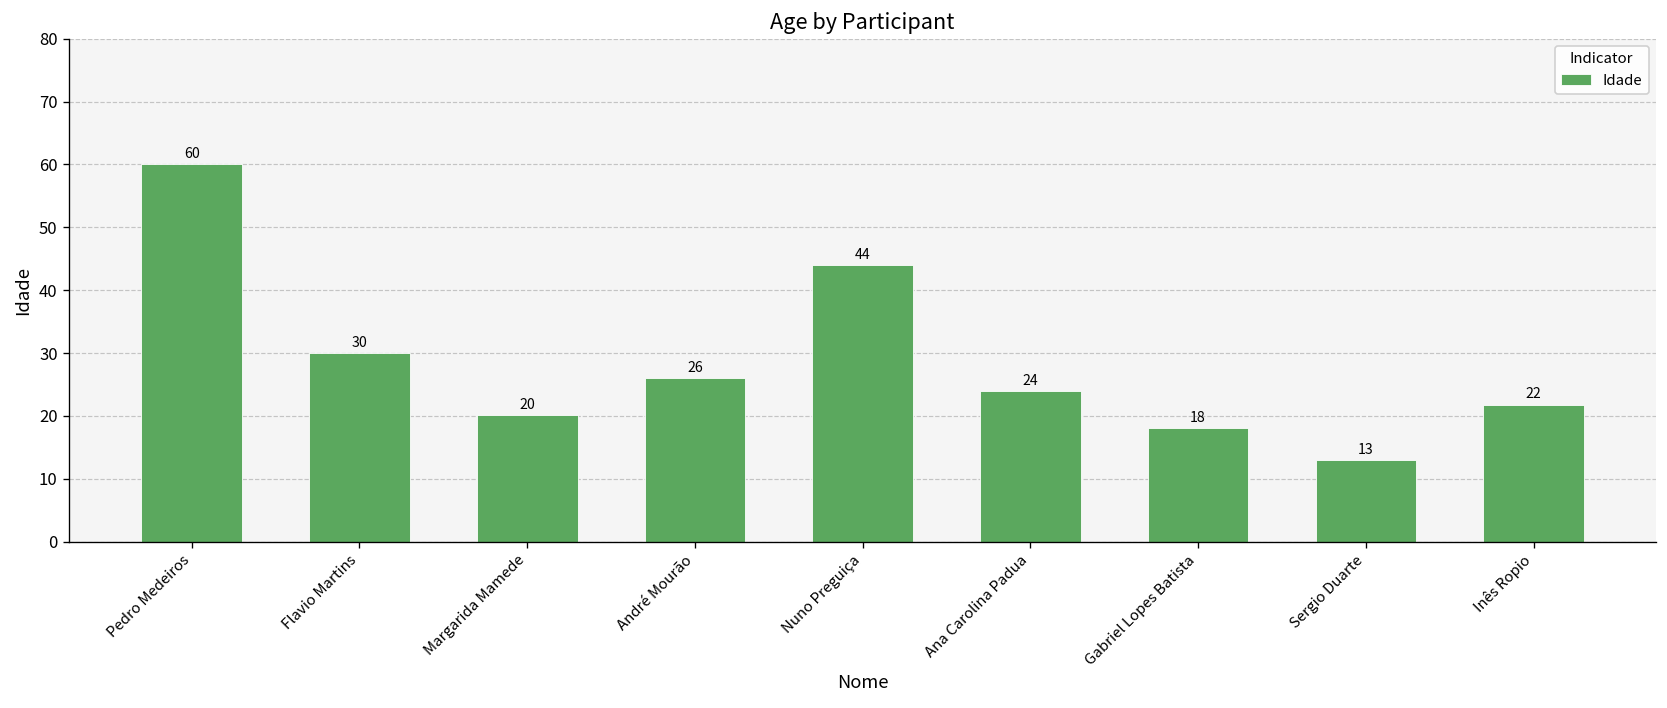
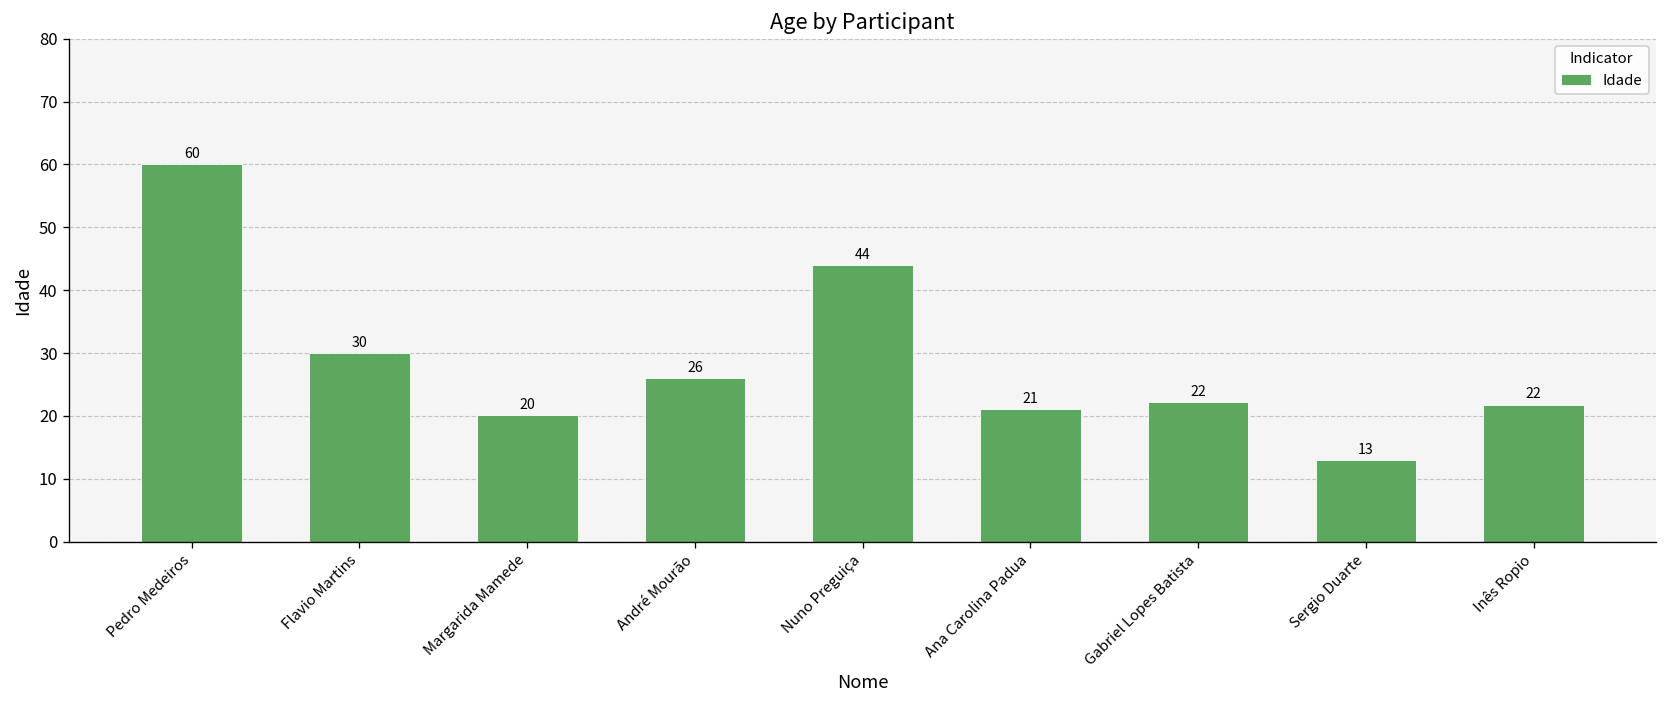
Ana Carolina Padua: 24 -> 21
Gabriel Lopes Batista: 18 -> 22
